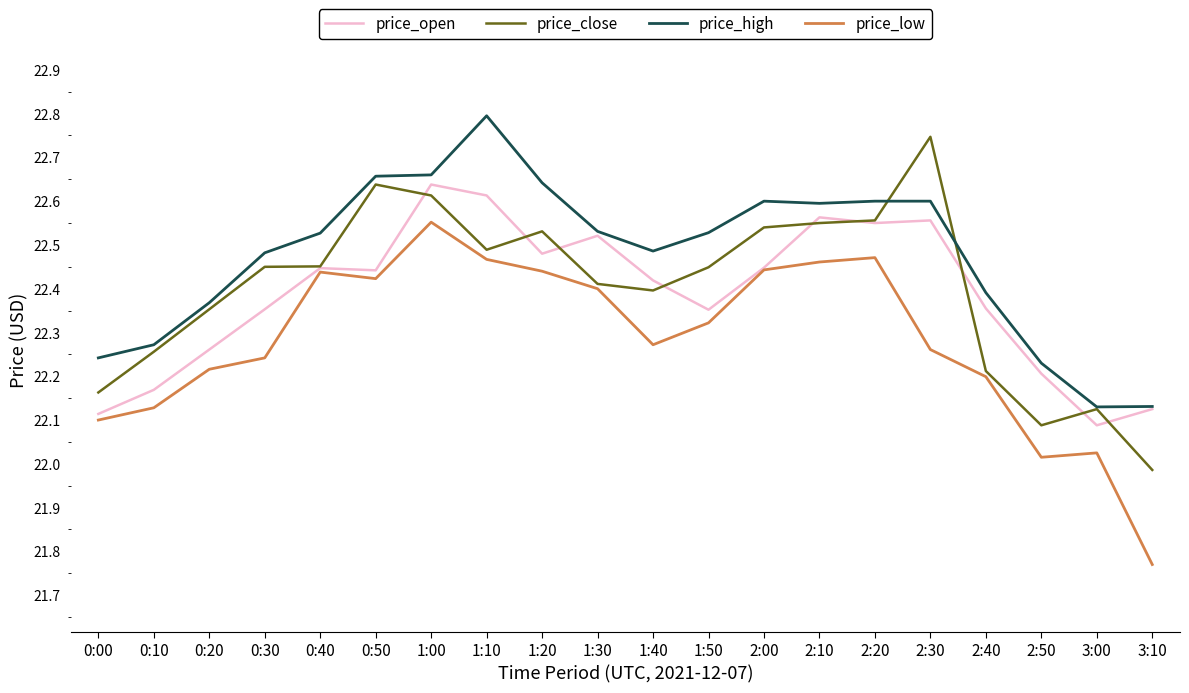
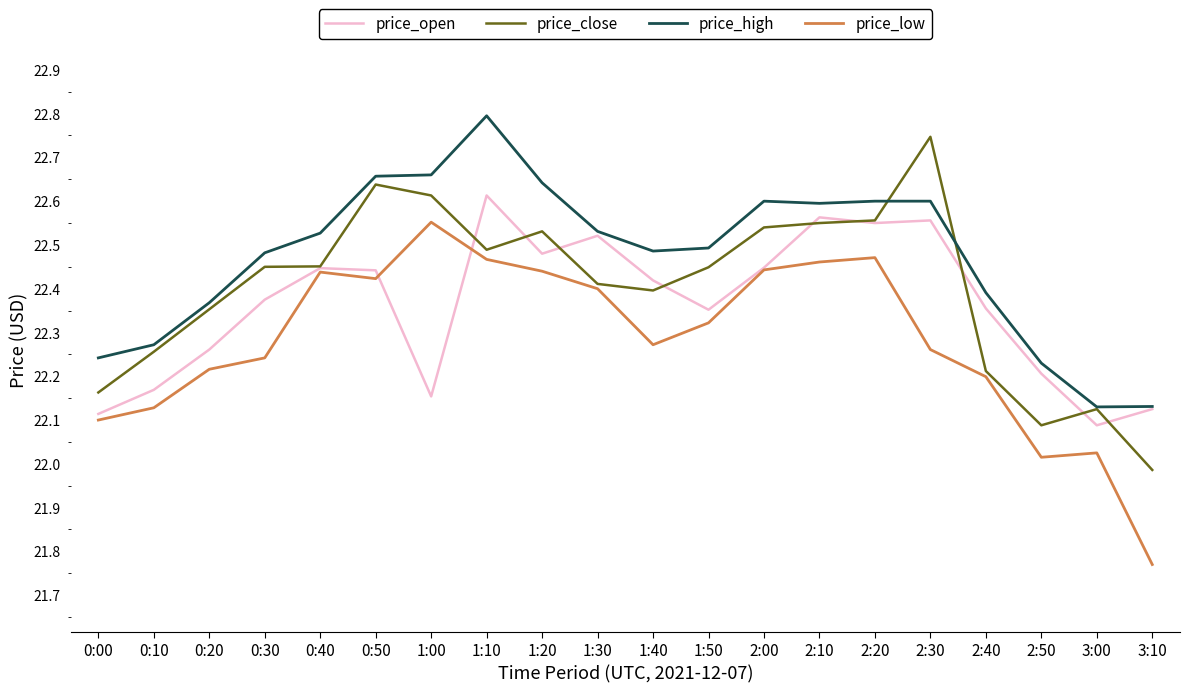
price_open, 0:30: 22.35 -> 22.38
price_open, 1:00: 22.64 -> 22.15
price_high, 1:50: 22.53 -> 22.49
